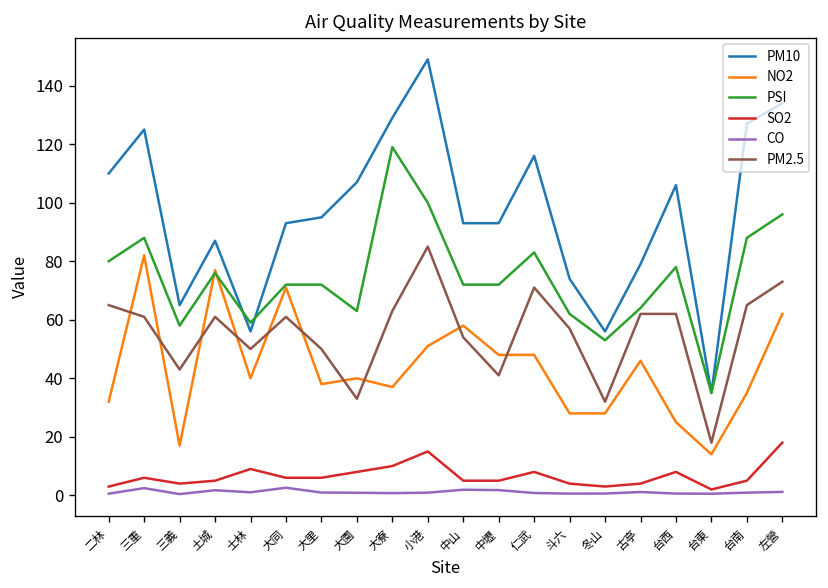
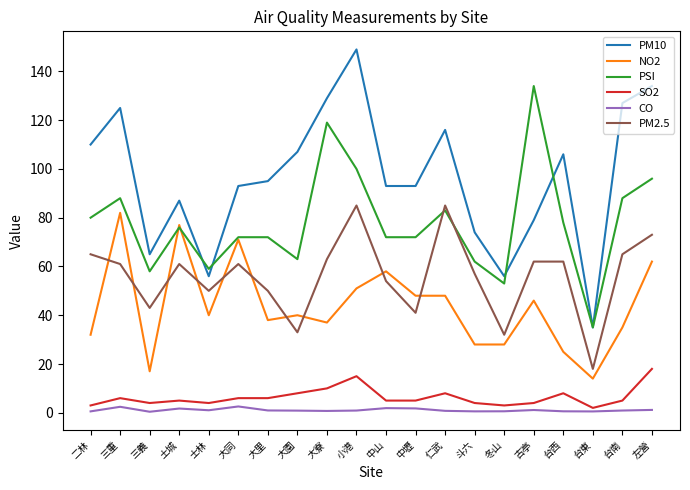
SO2, 士林: 9 -> 4
PM2.5, 仁武: 71 -> 85
PSI, 古亭: 64 -> 134
